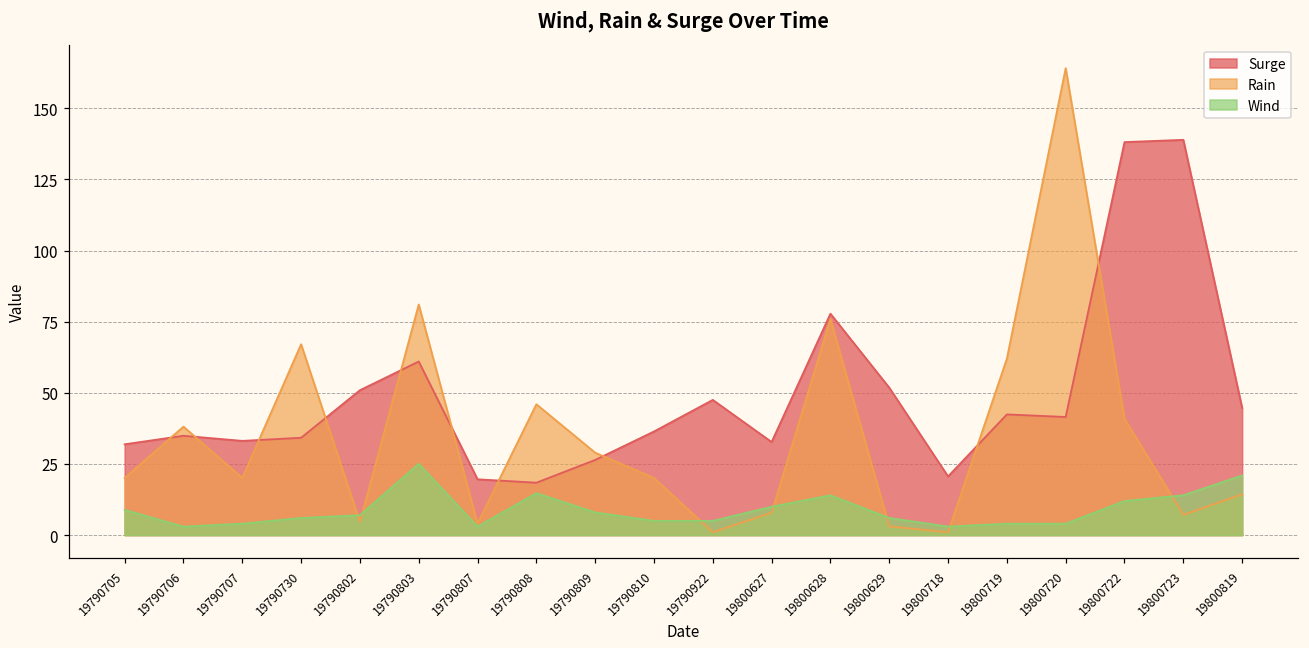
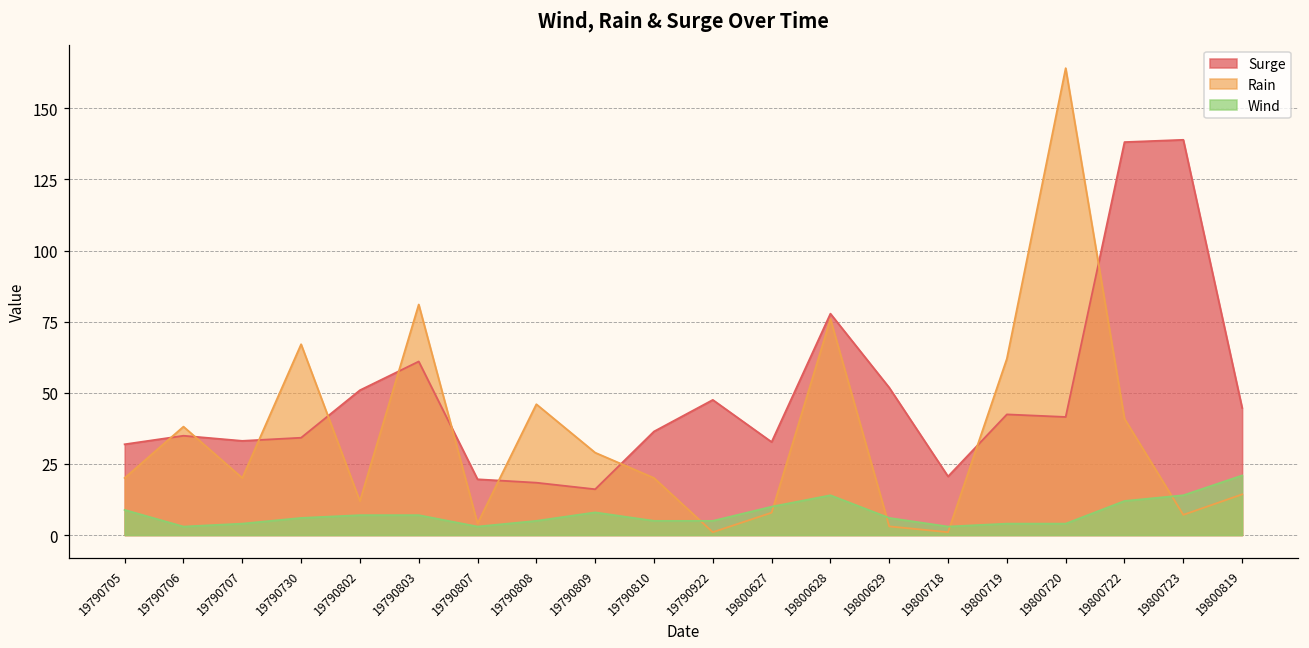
Rain, 19790802: 5 -> 12
Wind, 19790803: 25 -> 7
Wind, 19790808: 15 -> 5
Surge, 19790809: 26 -> 16
